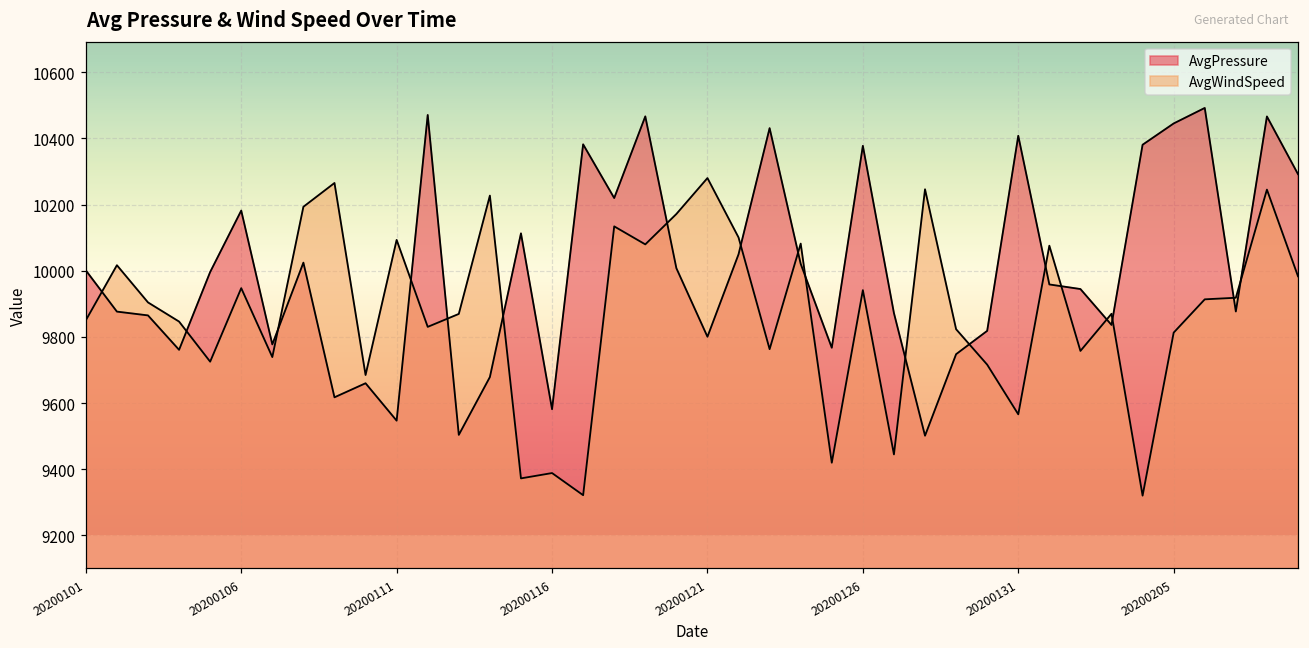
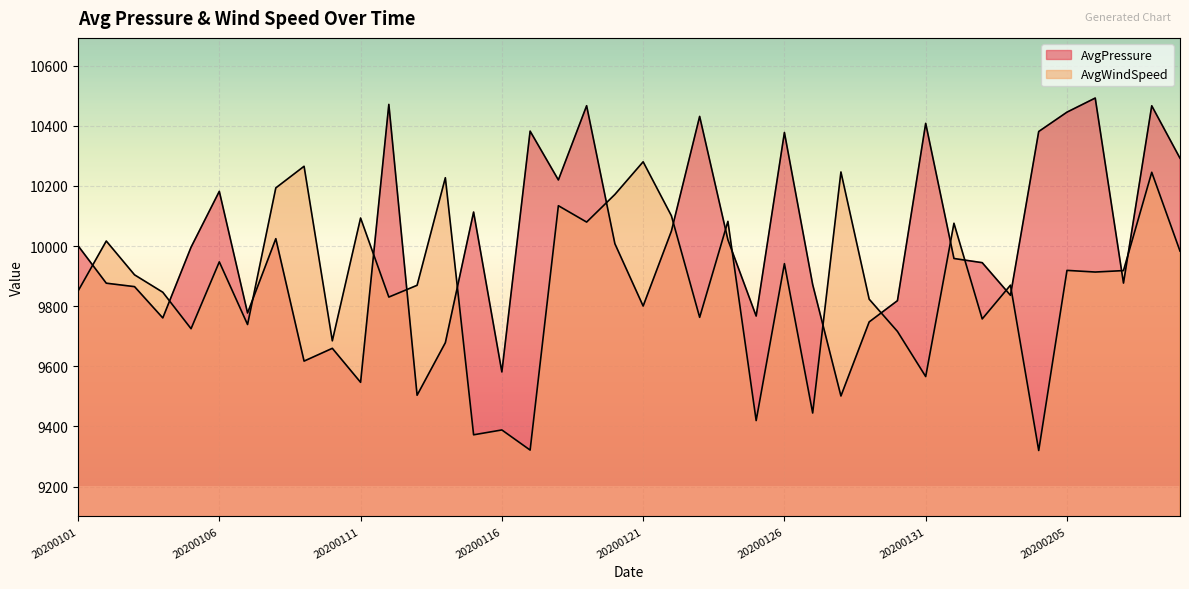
AvgWindSpeed, 20200205: 9810 -> 9920
